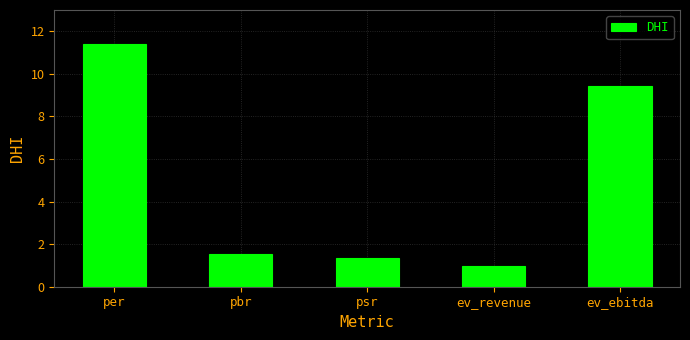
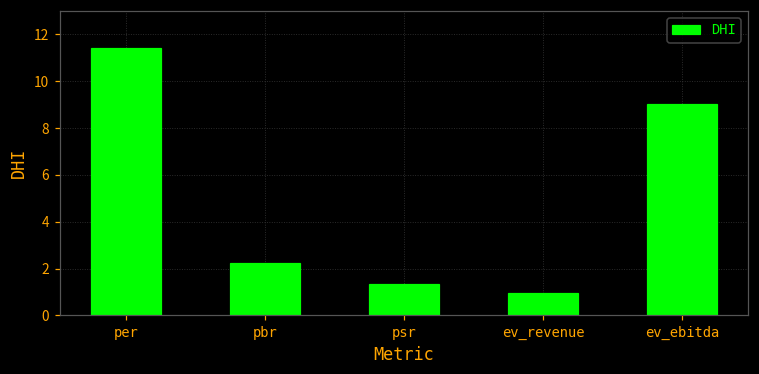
pbr: 1.6 -> 2.3
ev_ebitda: 9.4 -> 9.0
